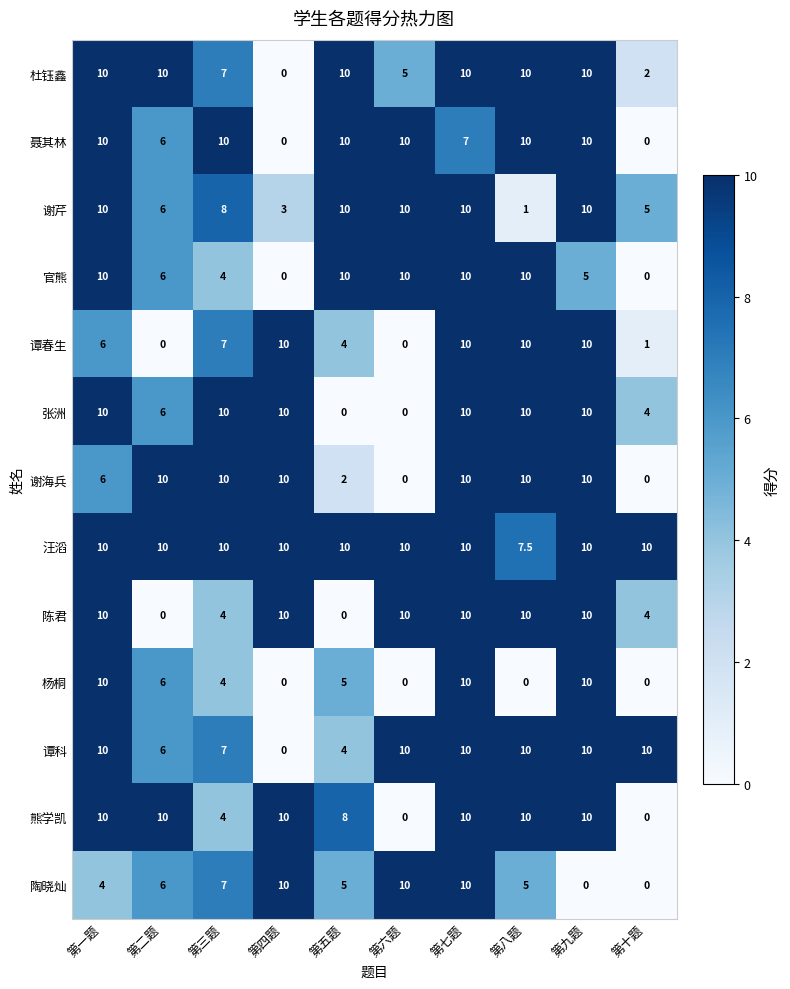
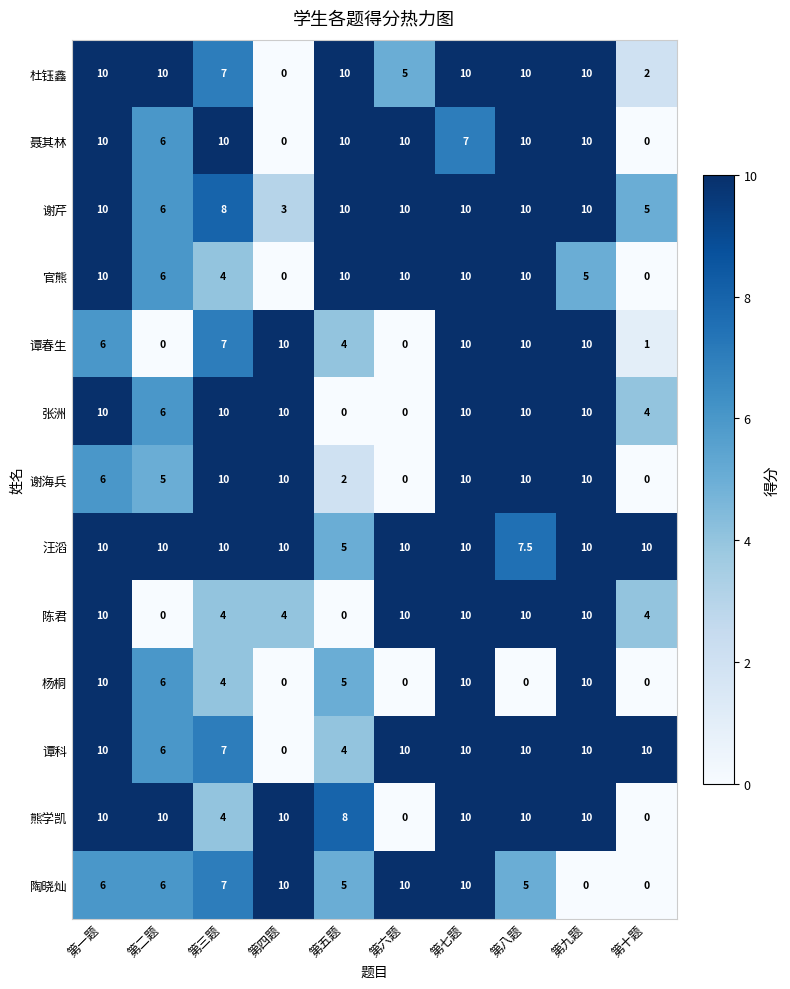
谢芹, 第八题: 1 -> 10
谢海兵, 第二题: 10 -> 5
汪滔, 第五题: 10 -> 5
陈君, 第四题: 10 -> 4
陶晓灿, 第一题: 4 -> 6
